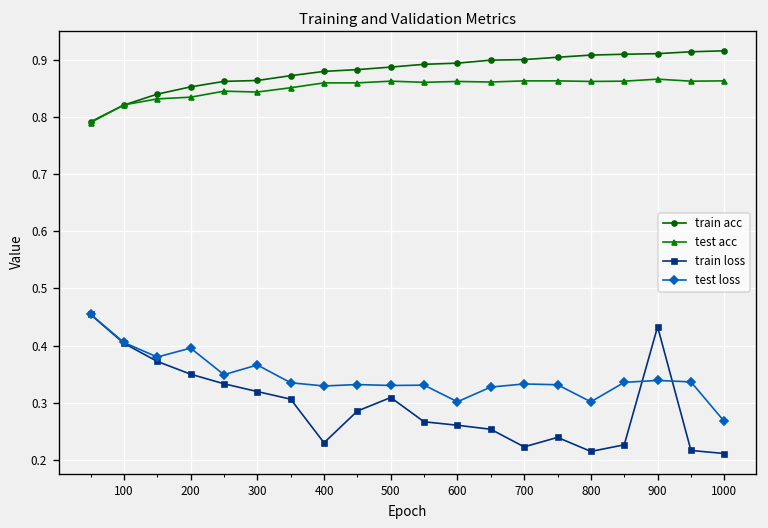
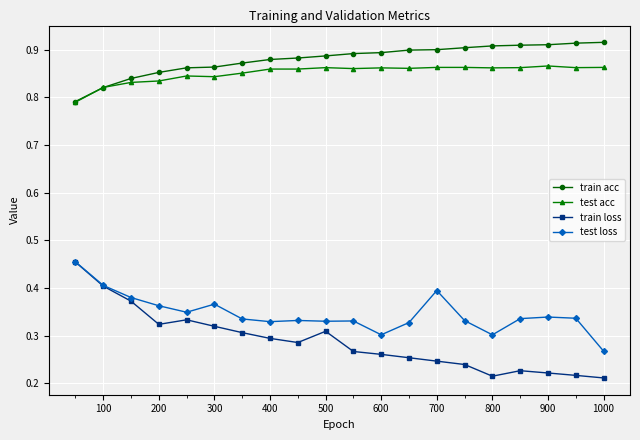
train loss, 200: 0.35 -> 0.32
test loss, 200: 0.40 -> 0.36
train loss, 400: 0.23 -> 0.29
train loss, 700: 0.22 -> 0.25
test loss, 700: 0.33 -> 0.39
train loss, 900: 0.43 -> 0.22
